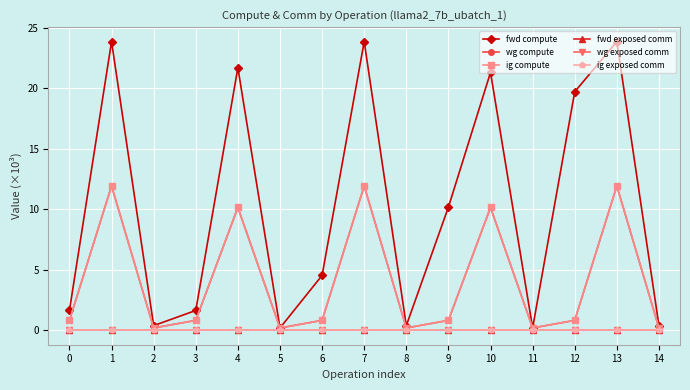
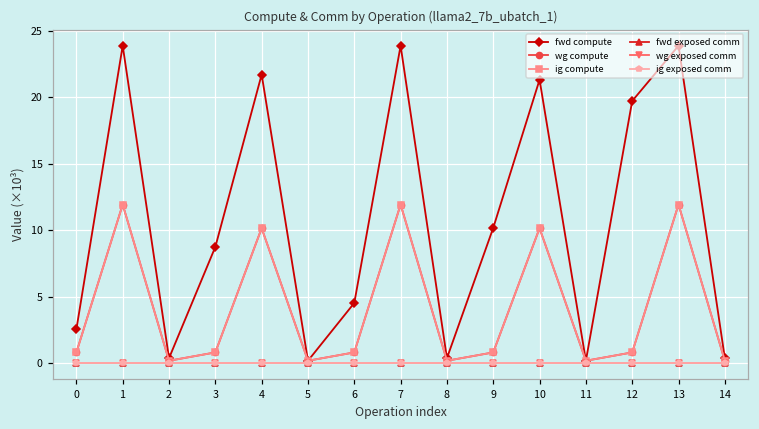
fwd compute, 0: 1.6 -> 2.6
fwd compute, 3: 1.6 -> 8.7
